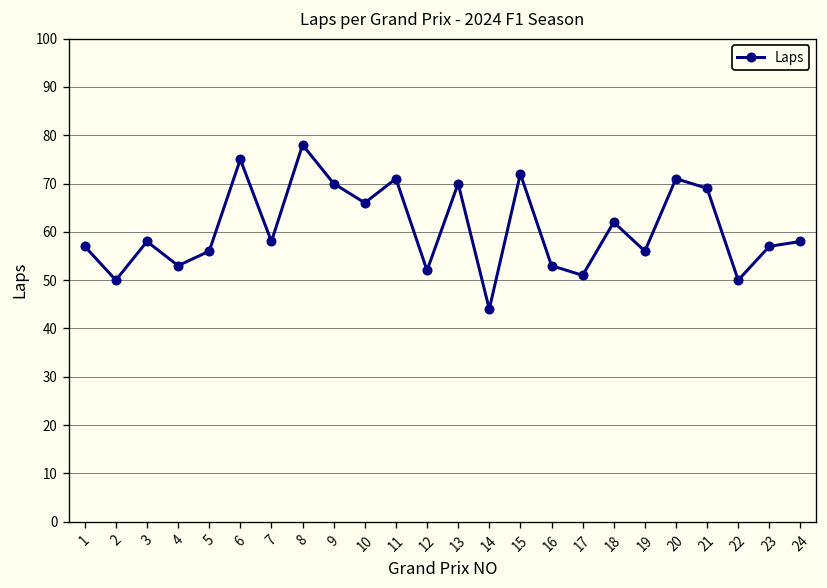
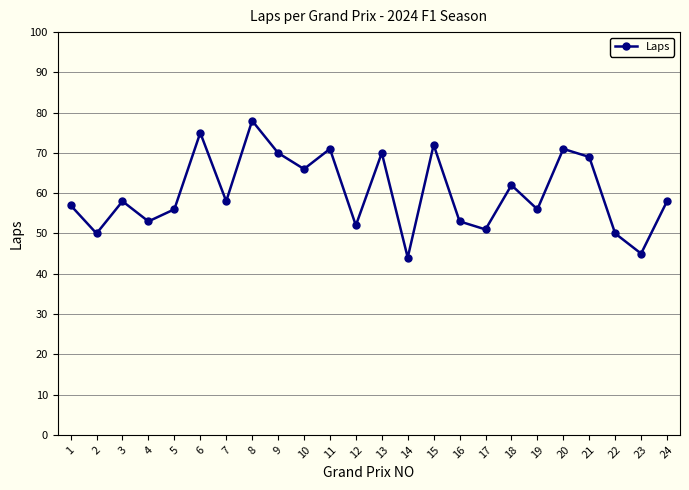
23: 57 -> 45
